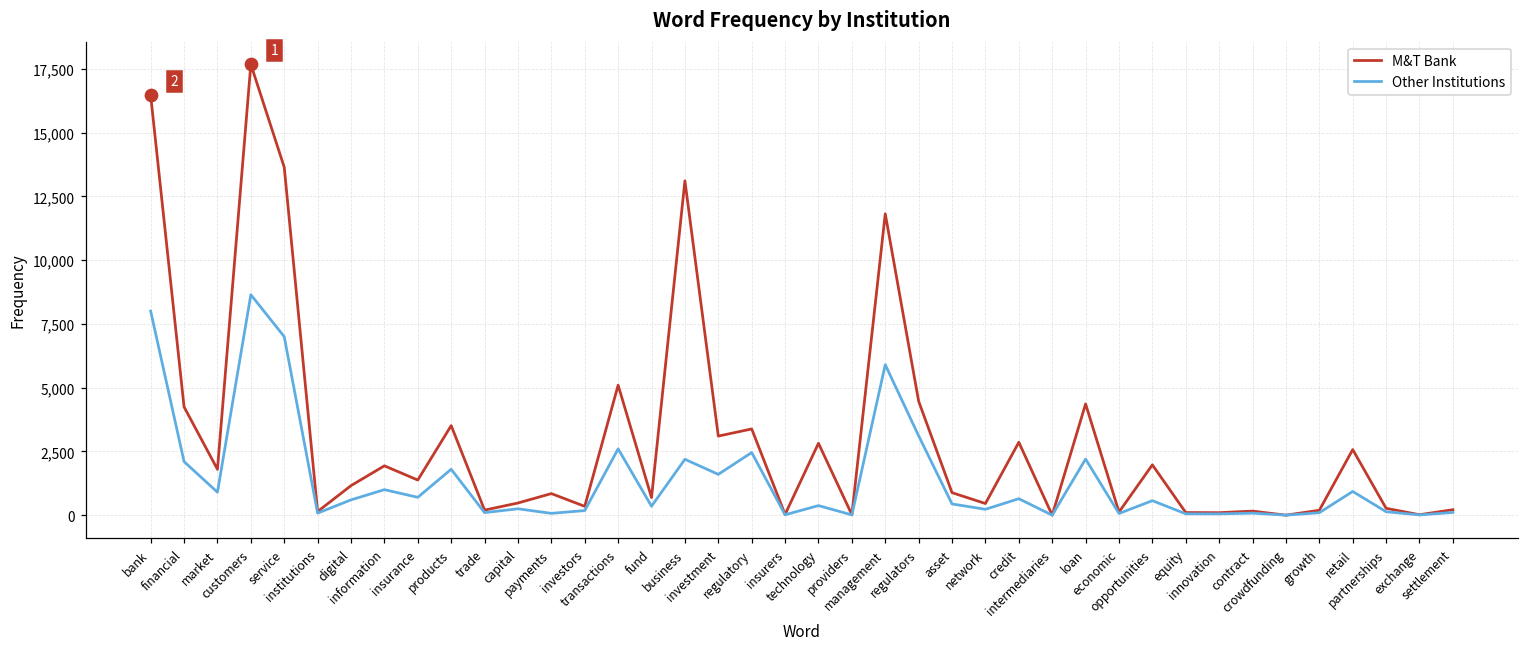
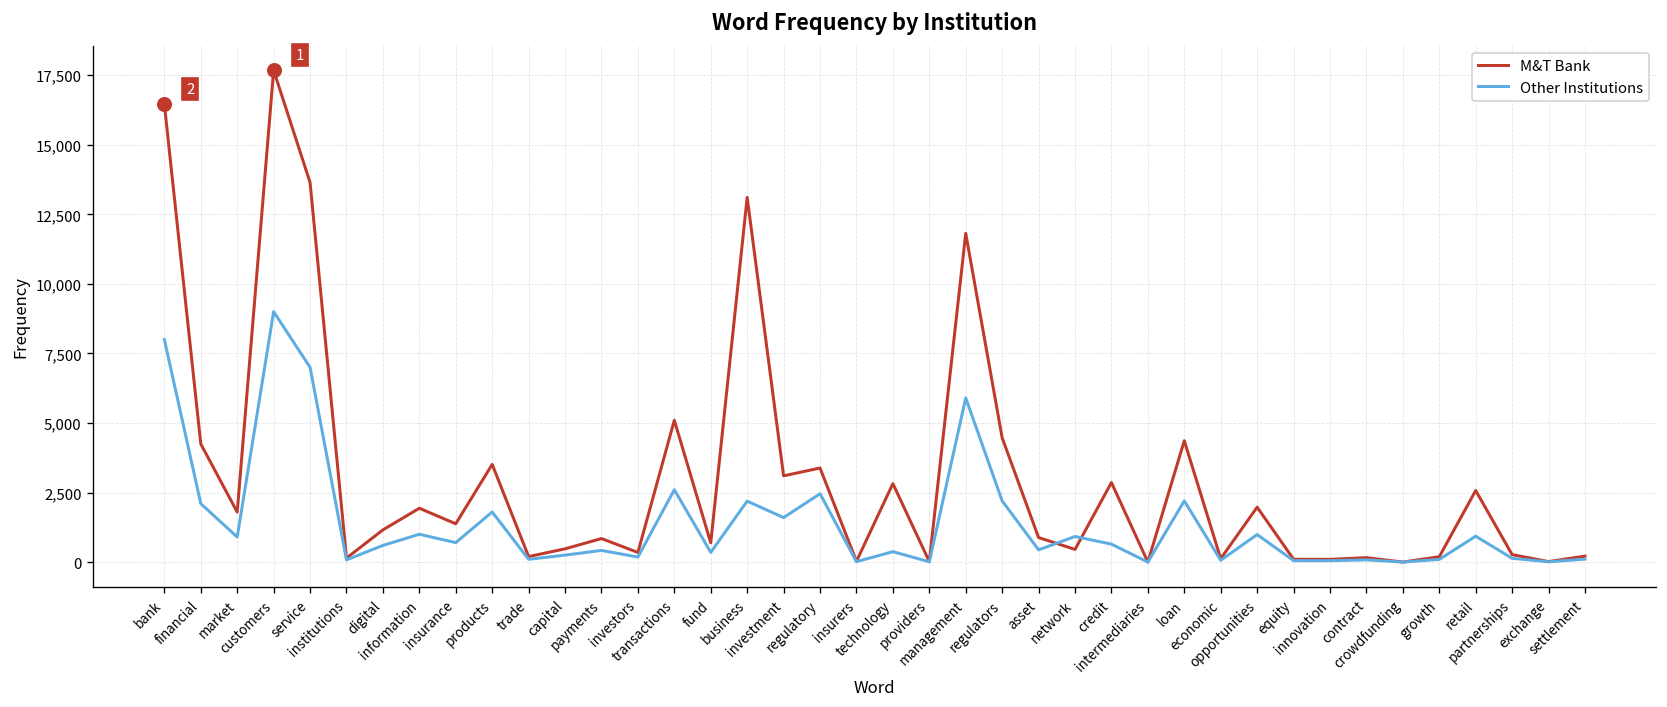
Other Institutions, customers: 8,600 -> 9,000
Other Institutions, payments: 100 -> 400
Other Institutions, regulators: 3,100 -> 2,200
Other Institutions, network: 200 -> 900
Other Institutions, opportunities: 600 -> 1,000
